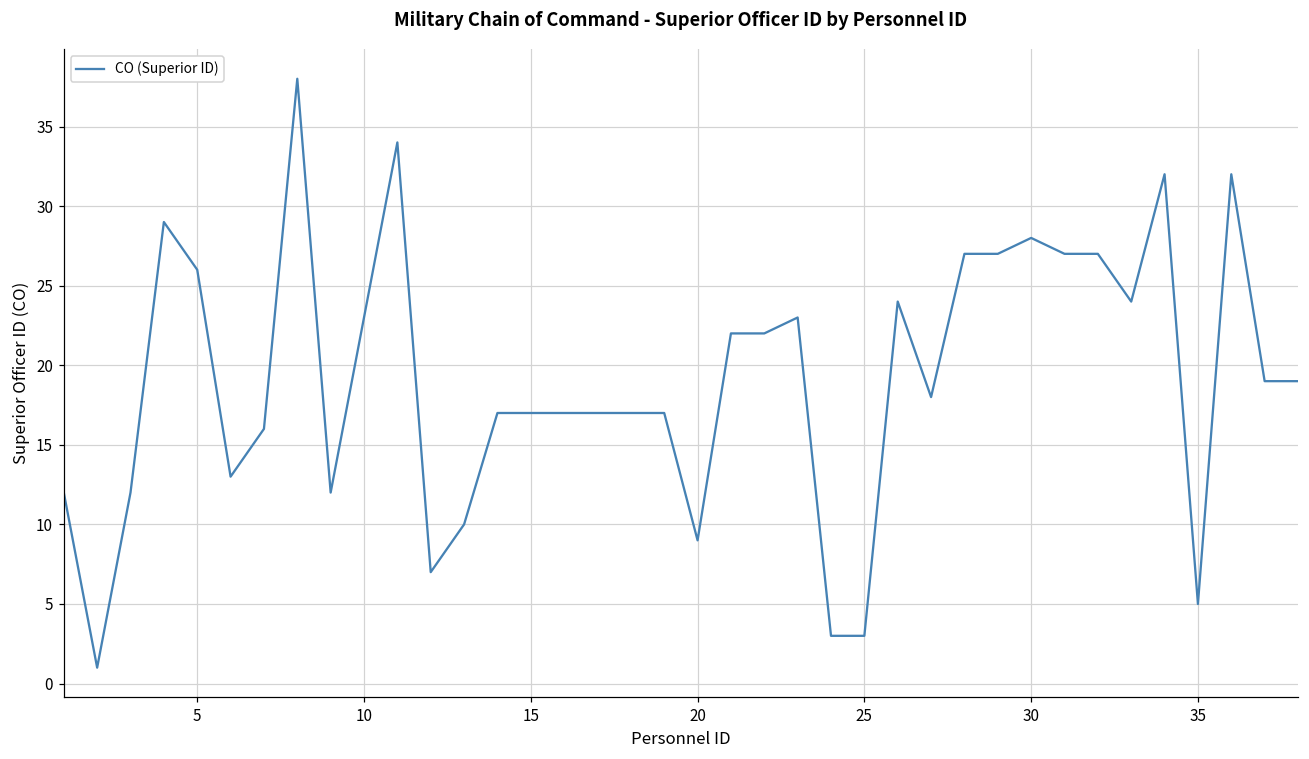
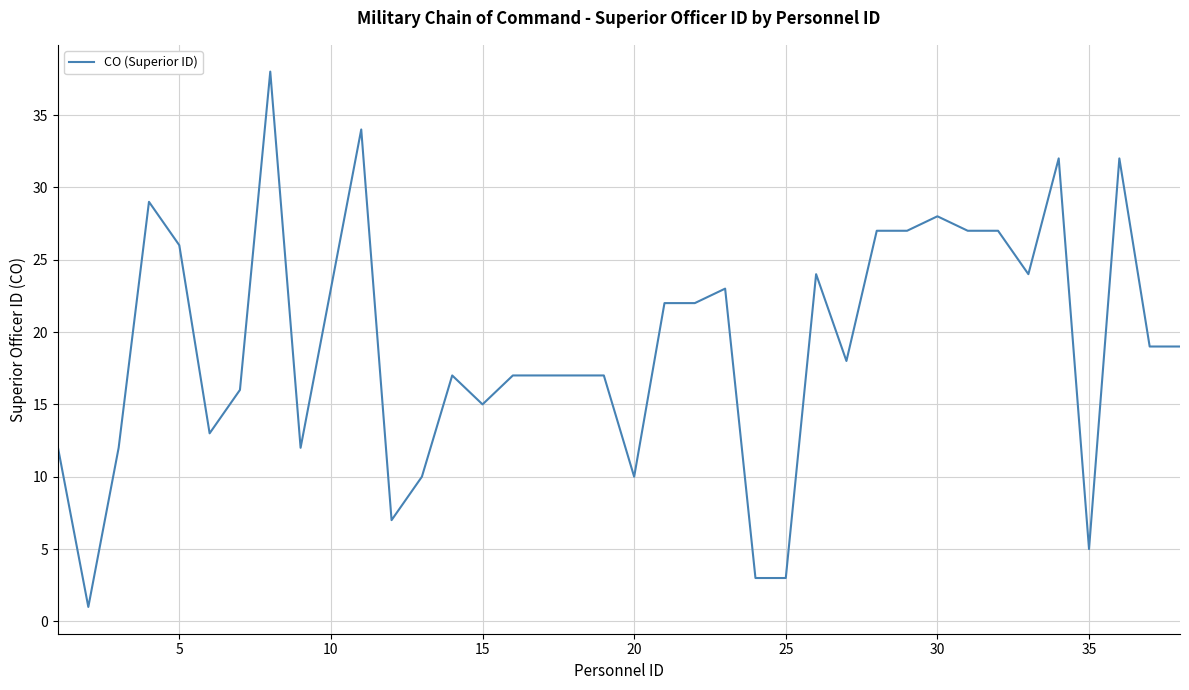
15: 17 -> 15
20: 9 -> 10
